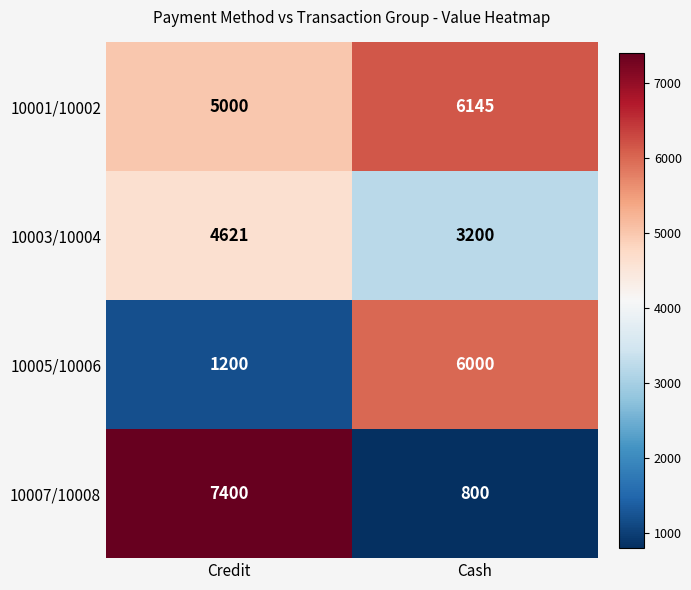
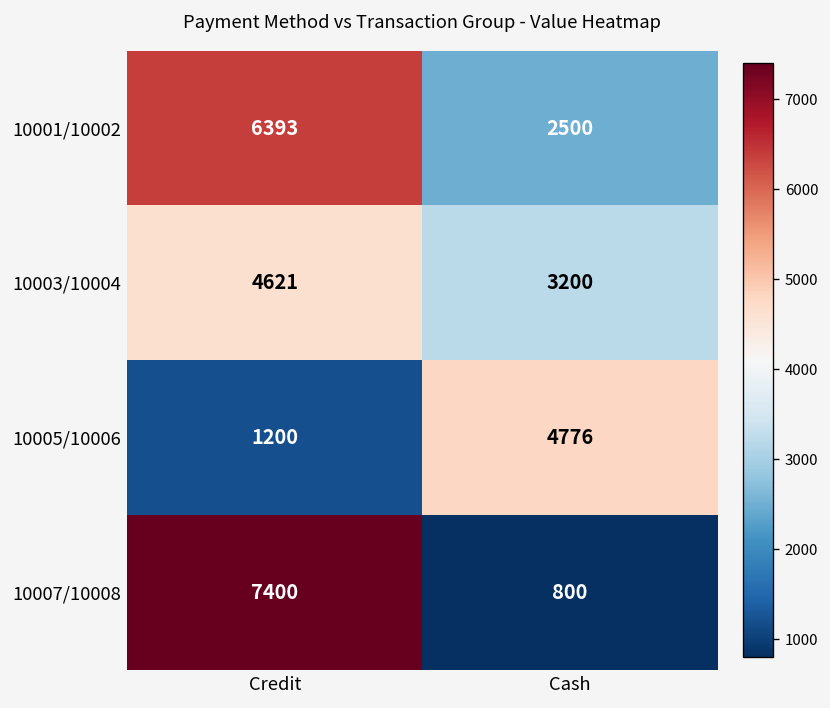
10001/10002, Credit: 5000 -> 6393
10001/10002, Cash: 6145 -> 2500
10005/10006, Cash: 6000 -> 4776
